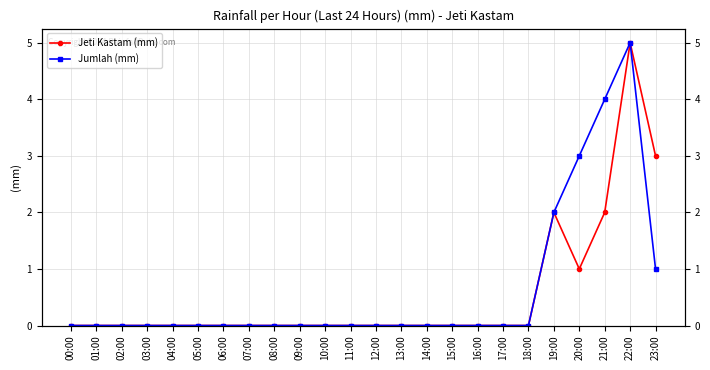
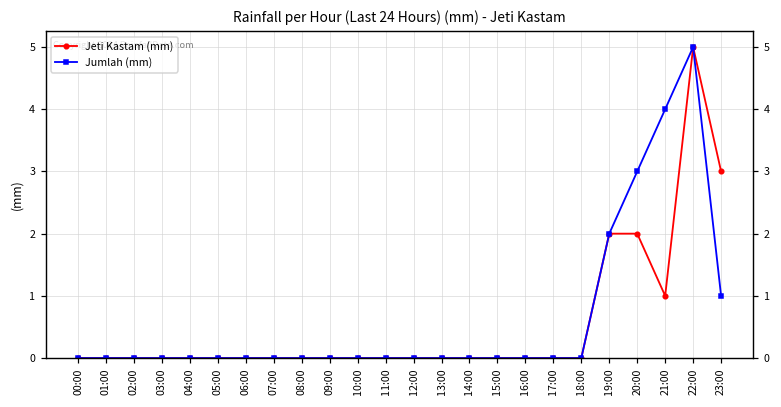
Jeti Kastam (mm), 20:00: 1 -> 2
Jeti Kastam (mm), 21:00: 2 -> 1
